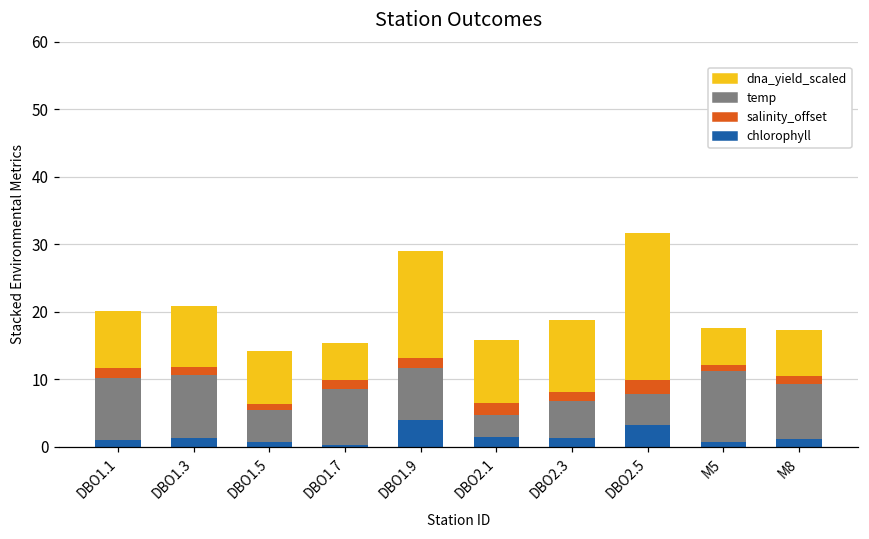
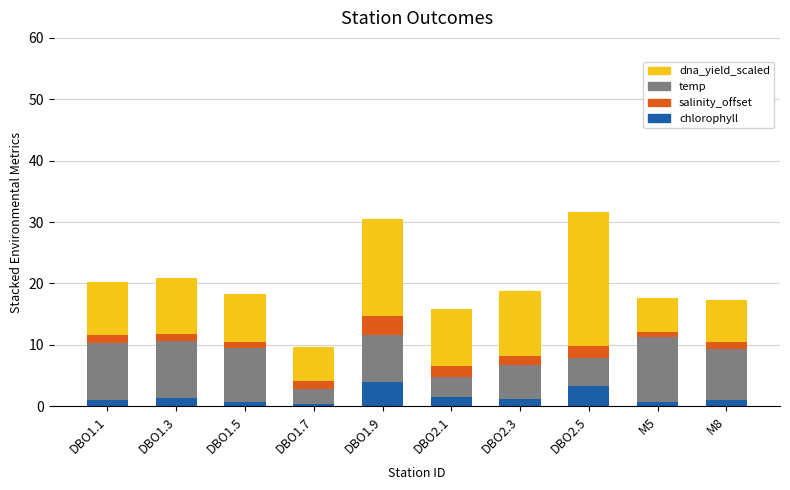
temp, DBO1.5: 5 -> 9
temp, DBO1.7: 8 -> 3
salinity_offset, DBO1.9: 2 -> 3
